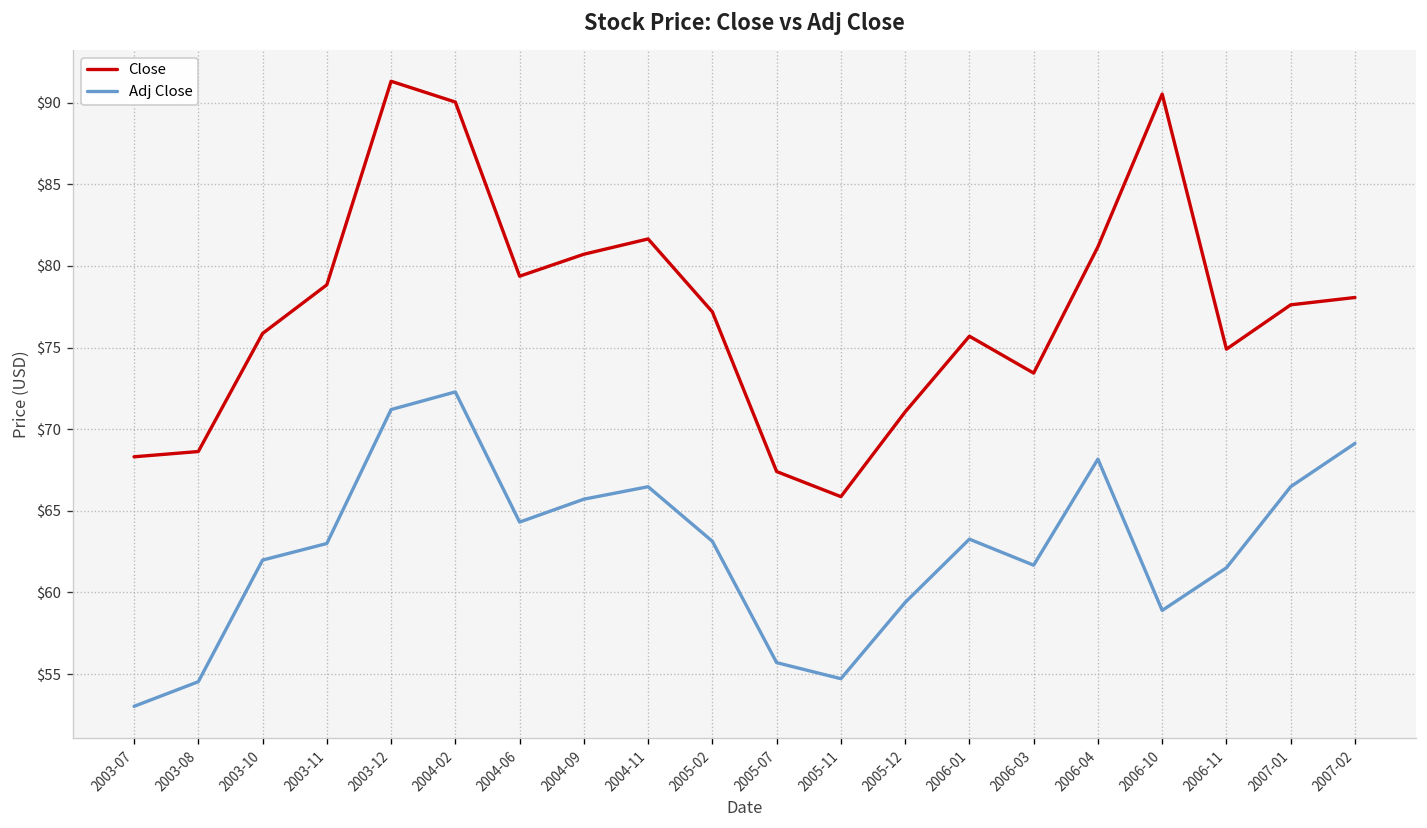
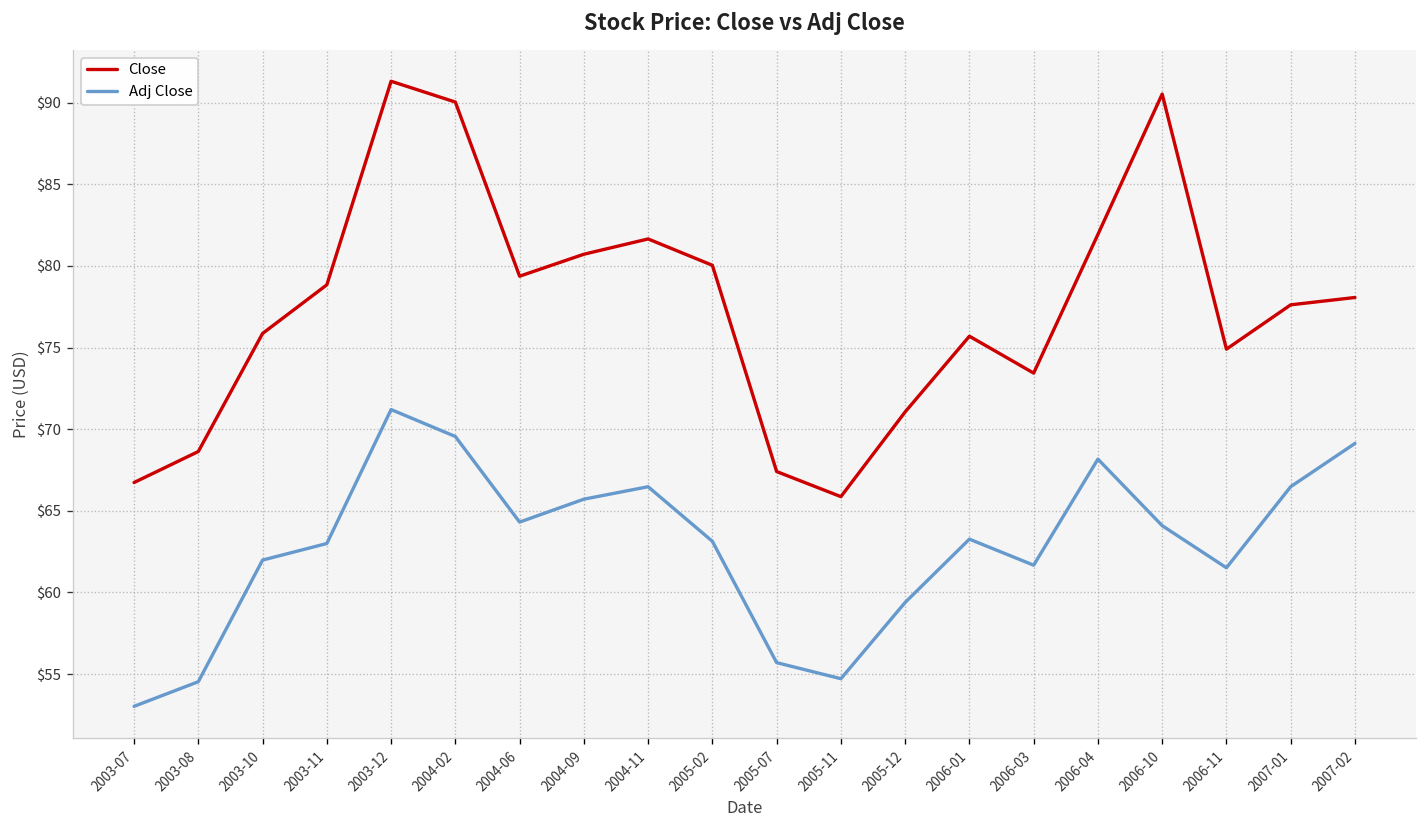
Close, 2003-07: $68.3 -> $66.7
Adj Close, 2004-02: $72.3 -> $69.6
Close, 2005-02: $77.2 -> $80.0
Close, 2006-04: $81.2 -> $81.9
Adj Close, 2006-10: $58.9 -> $64.1
